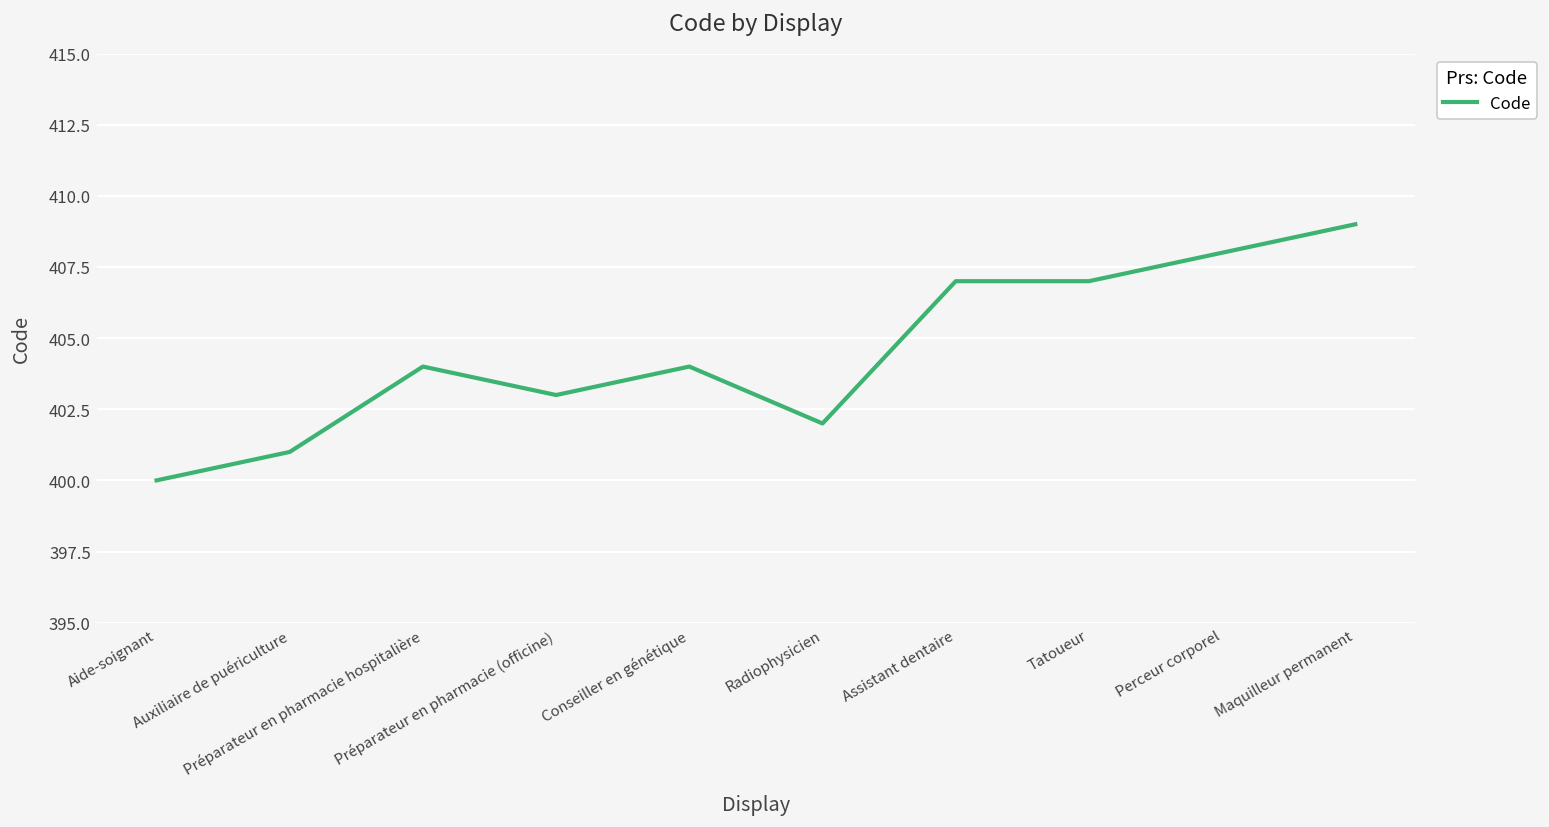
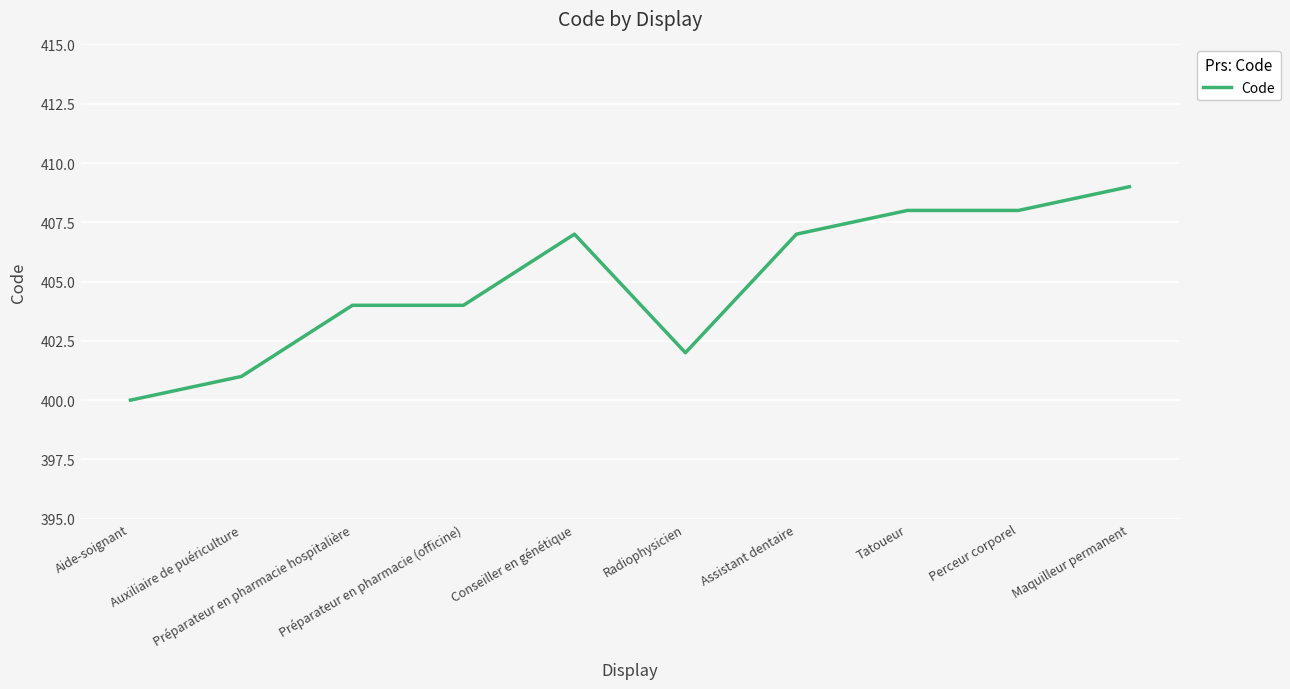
Préparateur en pharmacie (officine): 403 -> 404
Conseiller en génétique: 404 -> 407
Tatoueur: 407 -> 408
